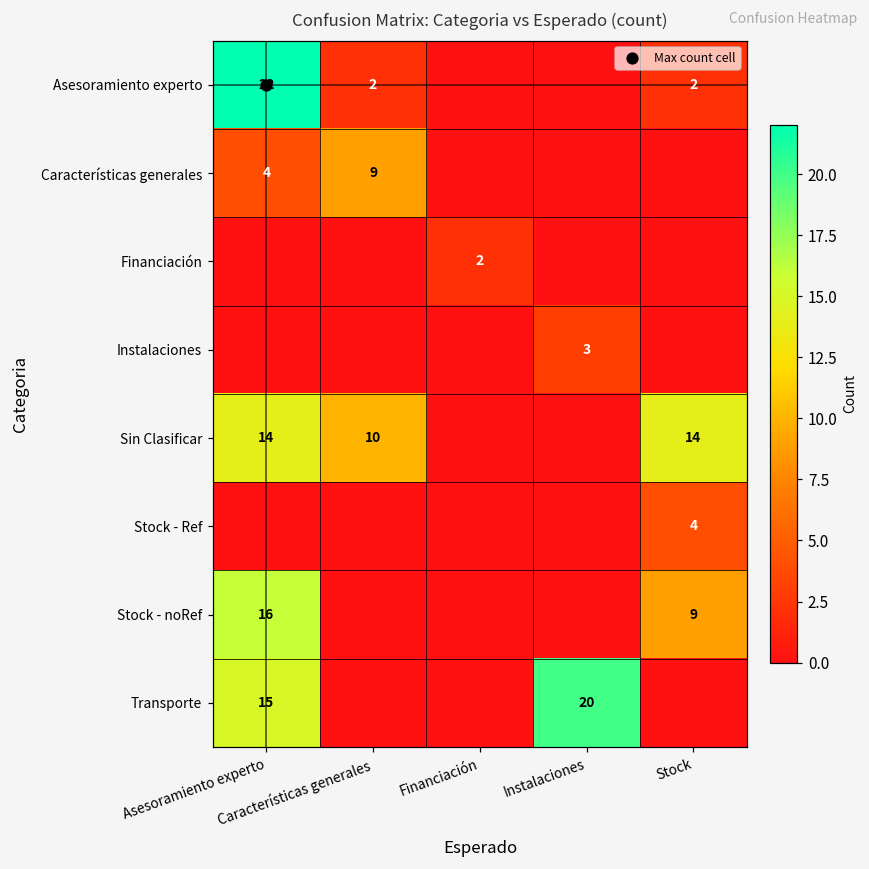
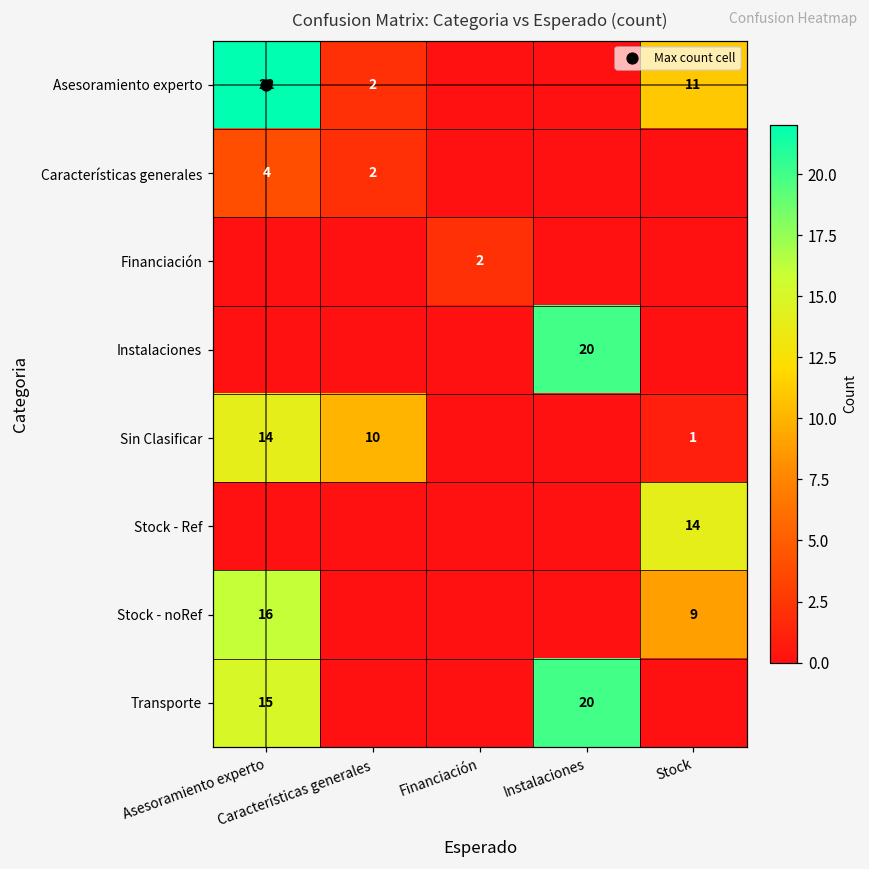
Asesoramiento experto, Stock: 2 -> 11
Características generales, Características generales: 9 -> 2
Instalaciones, Instalaciones: 3 -> 20
Sin Clasificar, Stock: 14 -> 1
Stock - Ref, Stock: 4 -> 14
